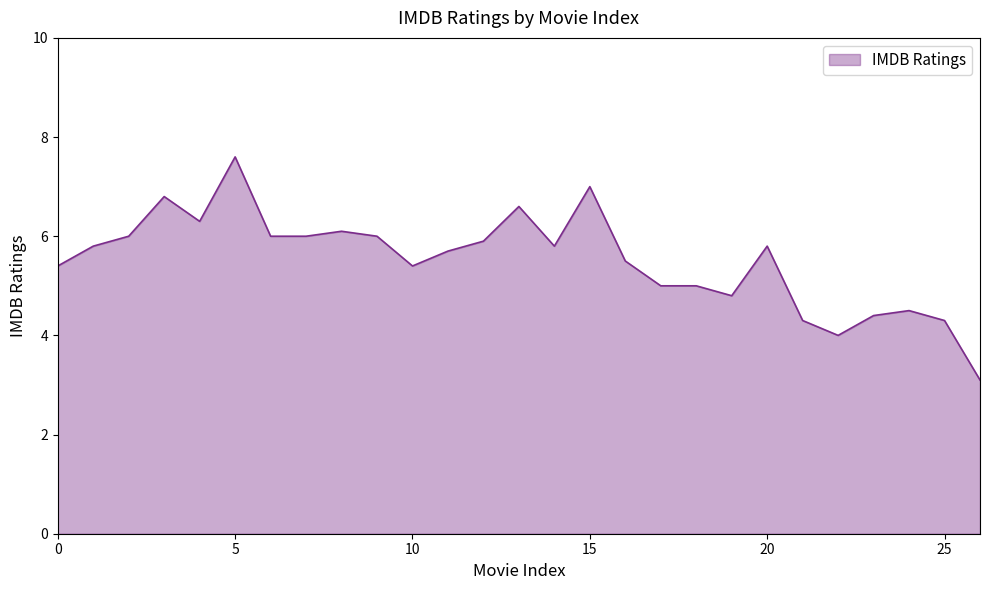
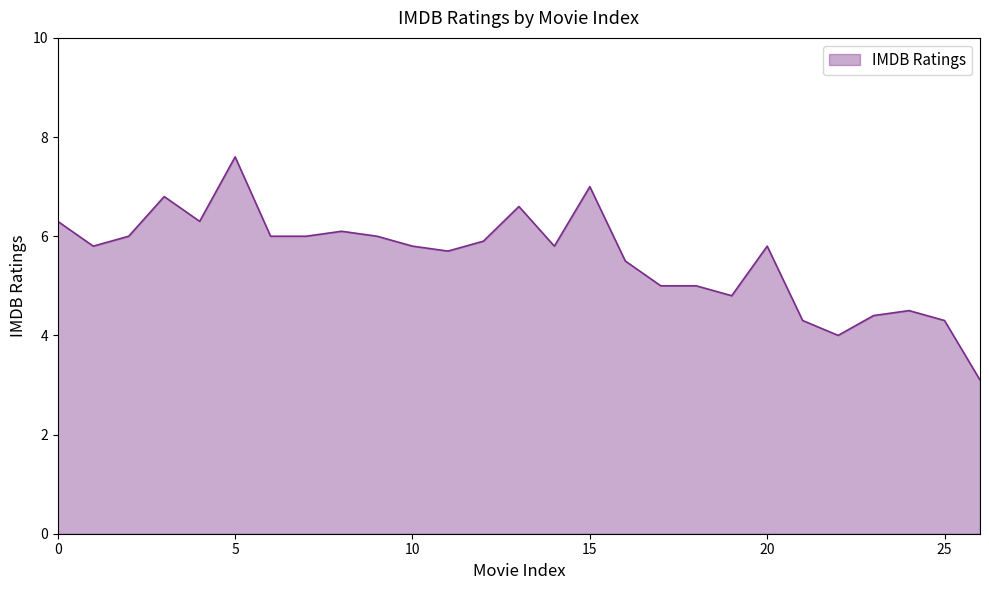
0: 5.4 -> 6.3
10: 5.4 -> 5.8
